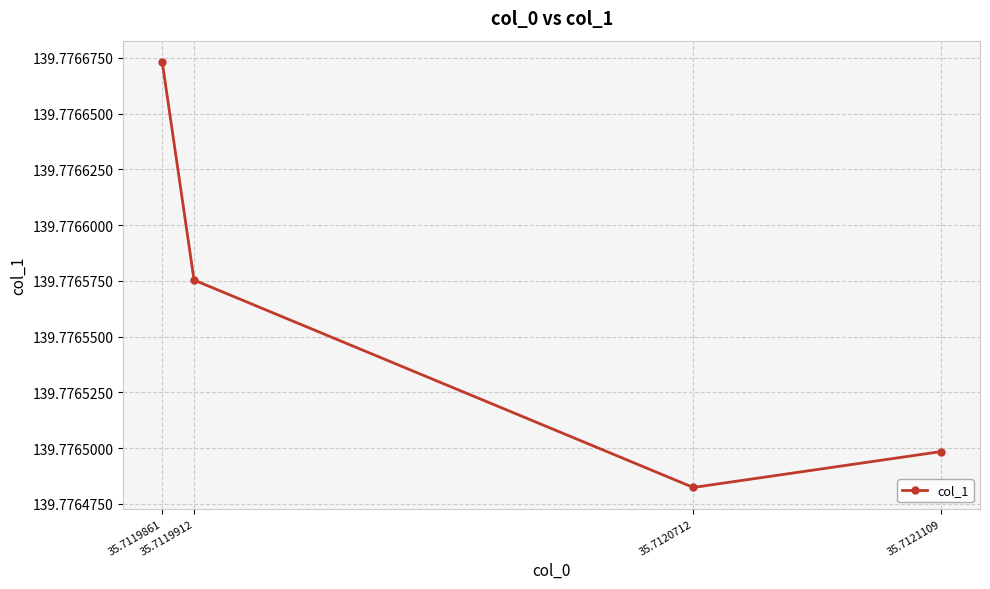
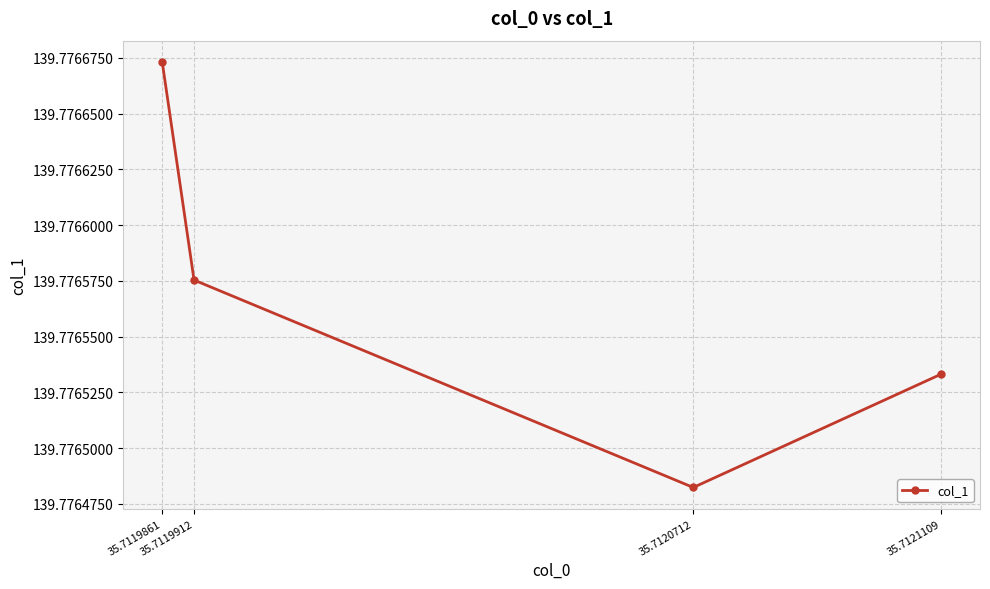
35.7121109: 139.776499 -> 139.776533
